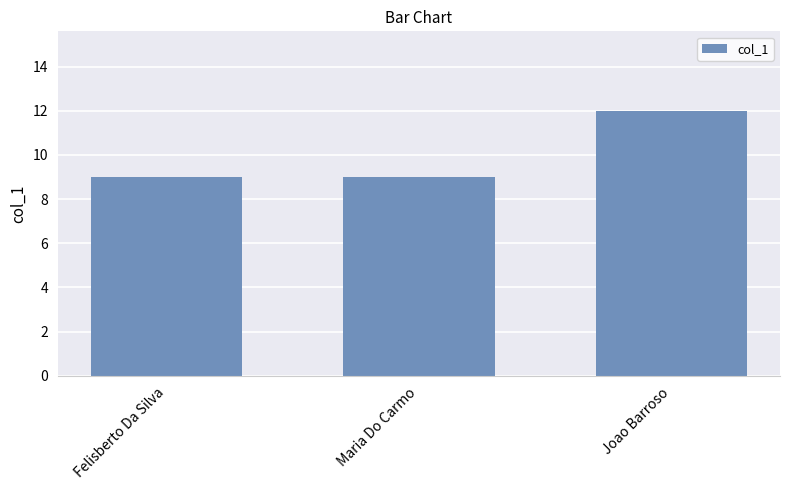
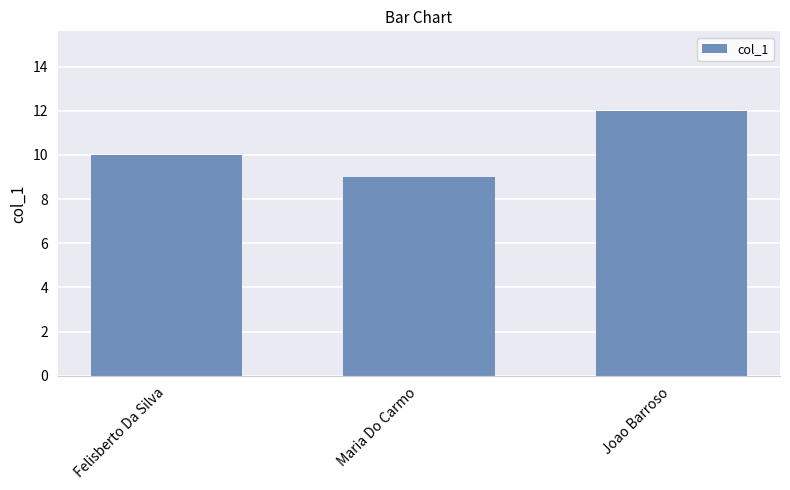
Felisberto Da Silva: 9 -> 10
